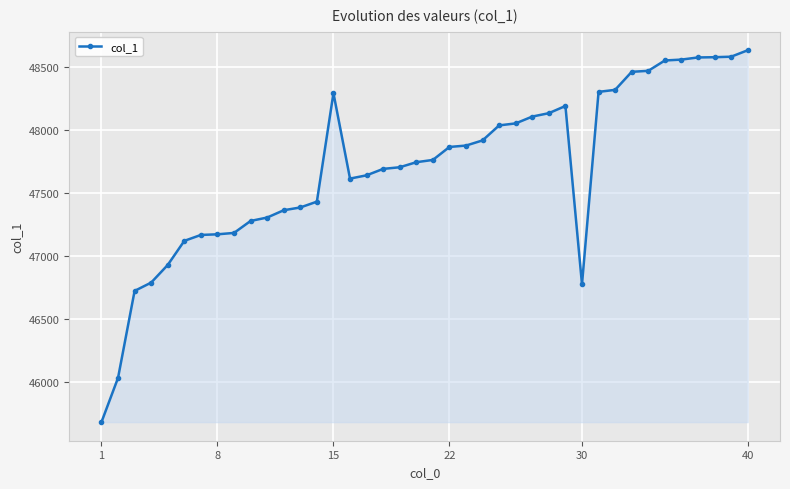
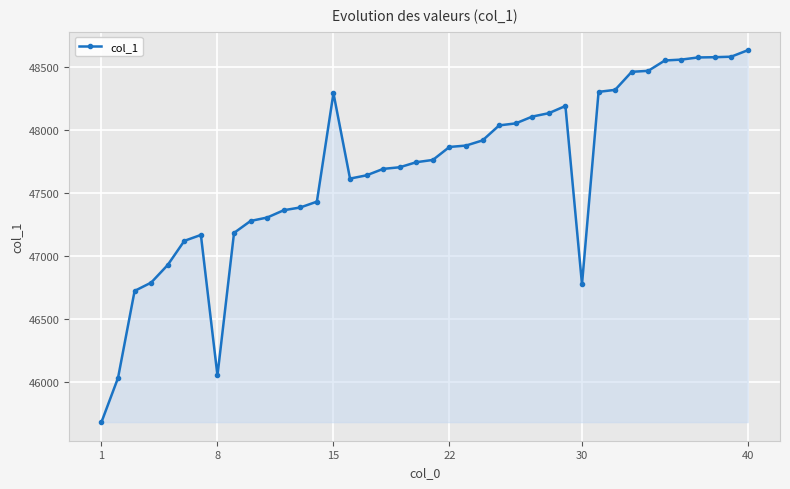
8: 47170 -> 46050
